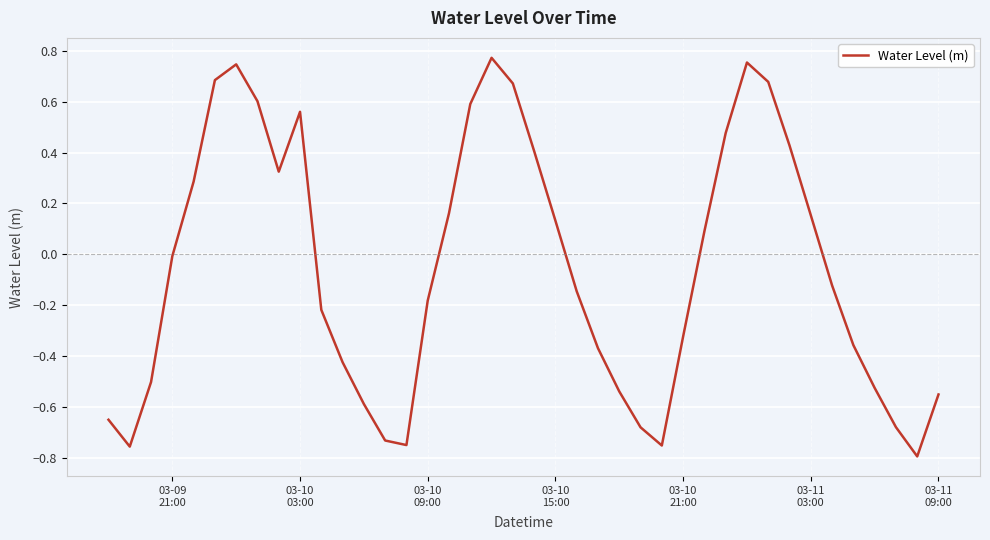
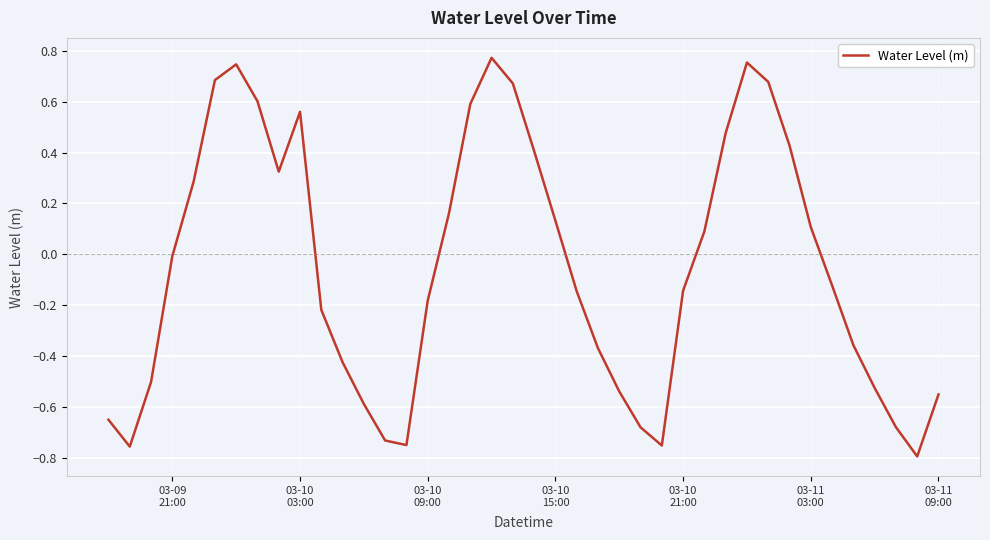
03-10 21:00: -0.32 -> -0.14
03-11 03:00: 0.15 -> 0.11
